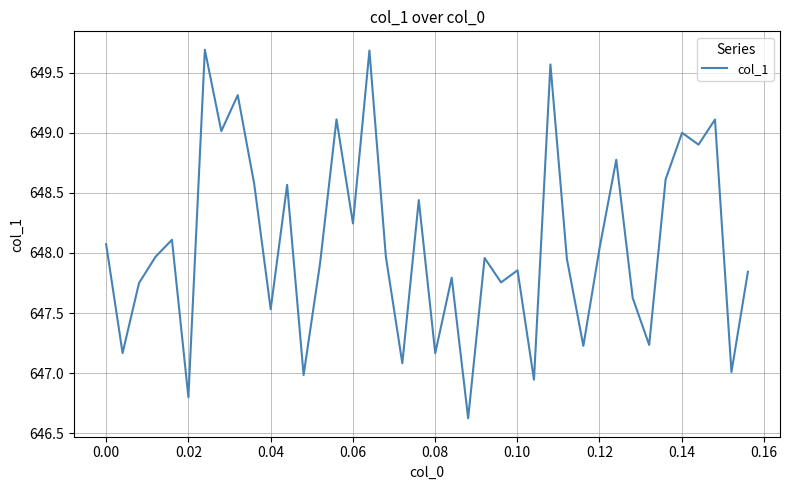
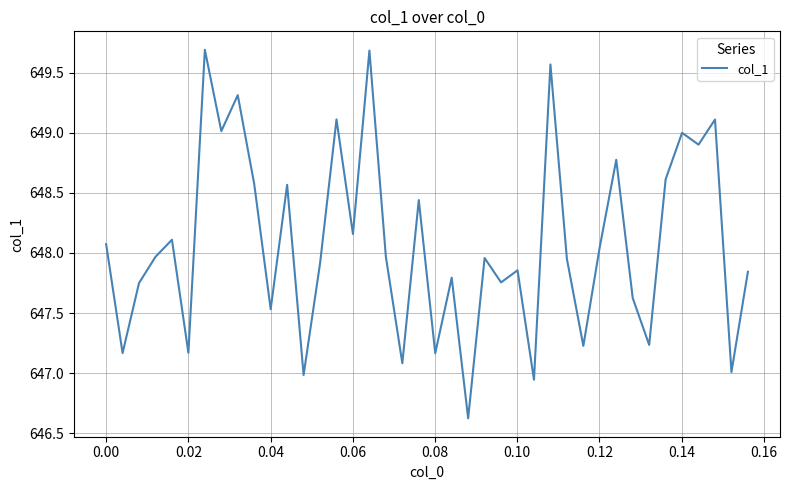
0.02: 646.80 -> 647.17
0.06: 648.25 -> 648.16
